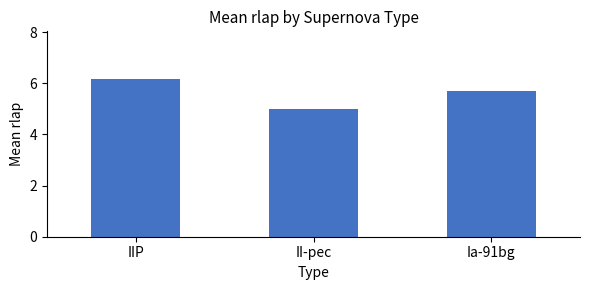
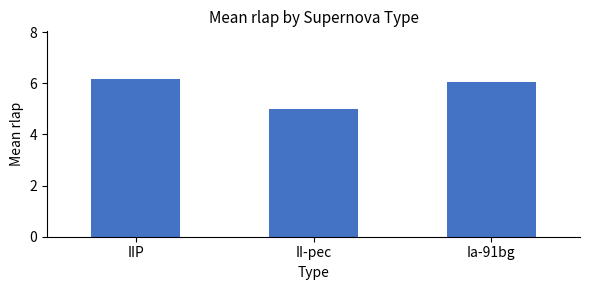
Ia-91bg: 5.7 -> 6.1
